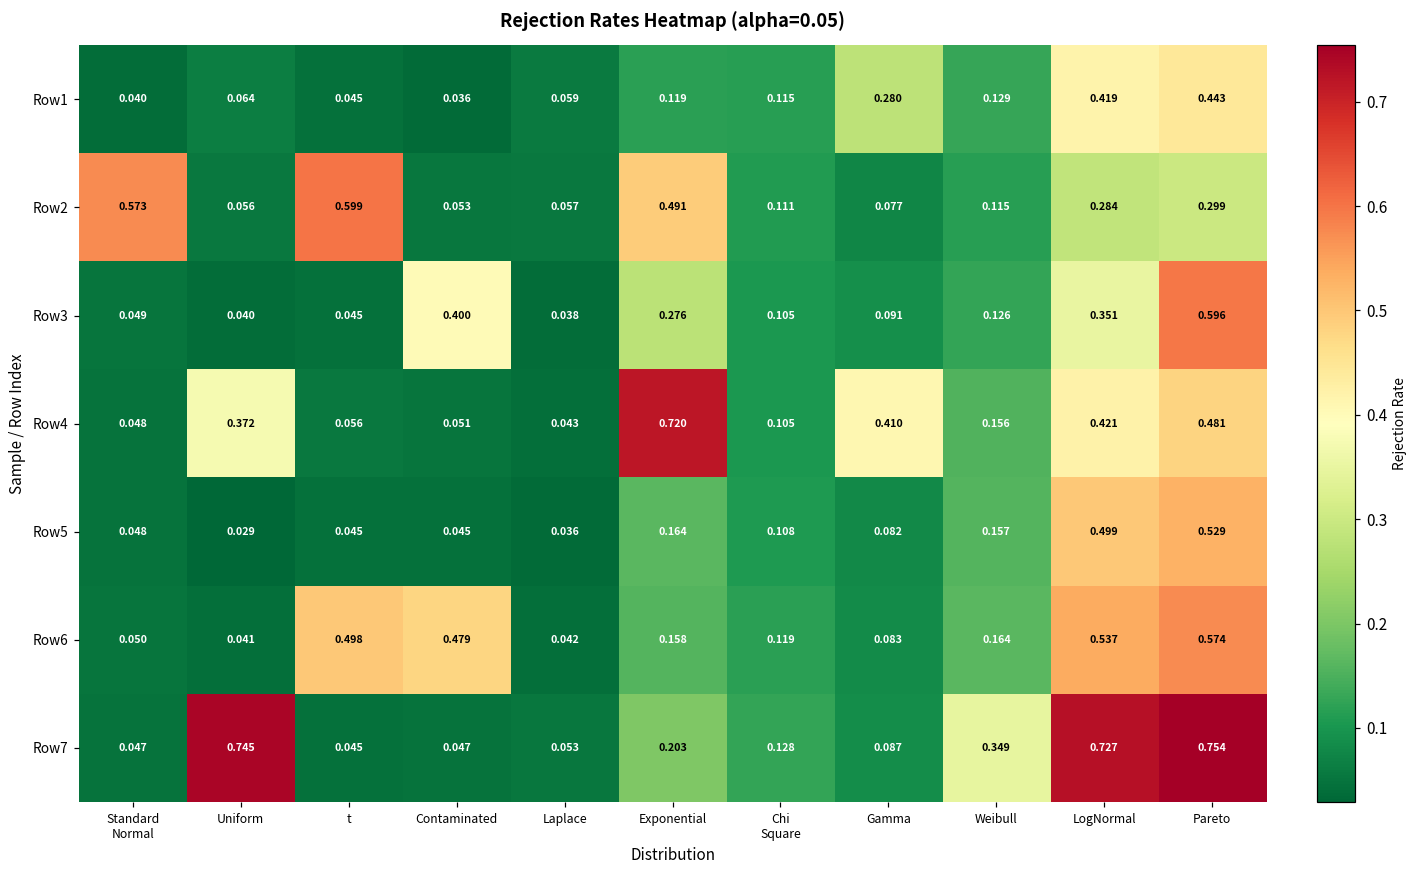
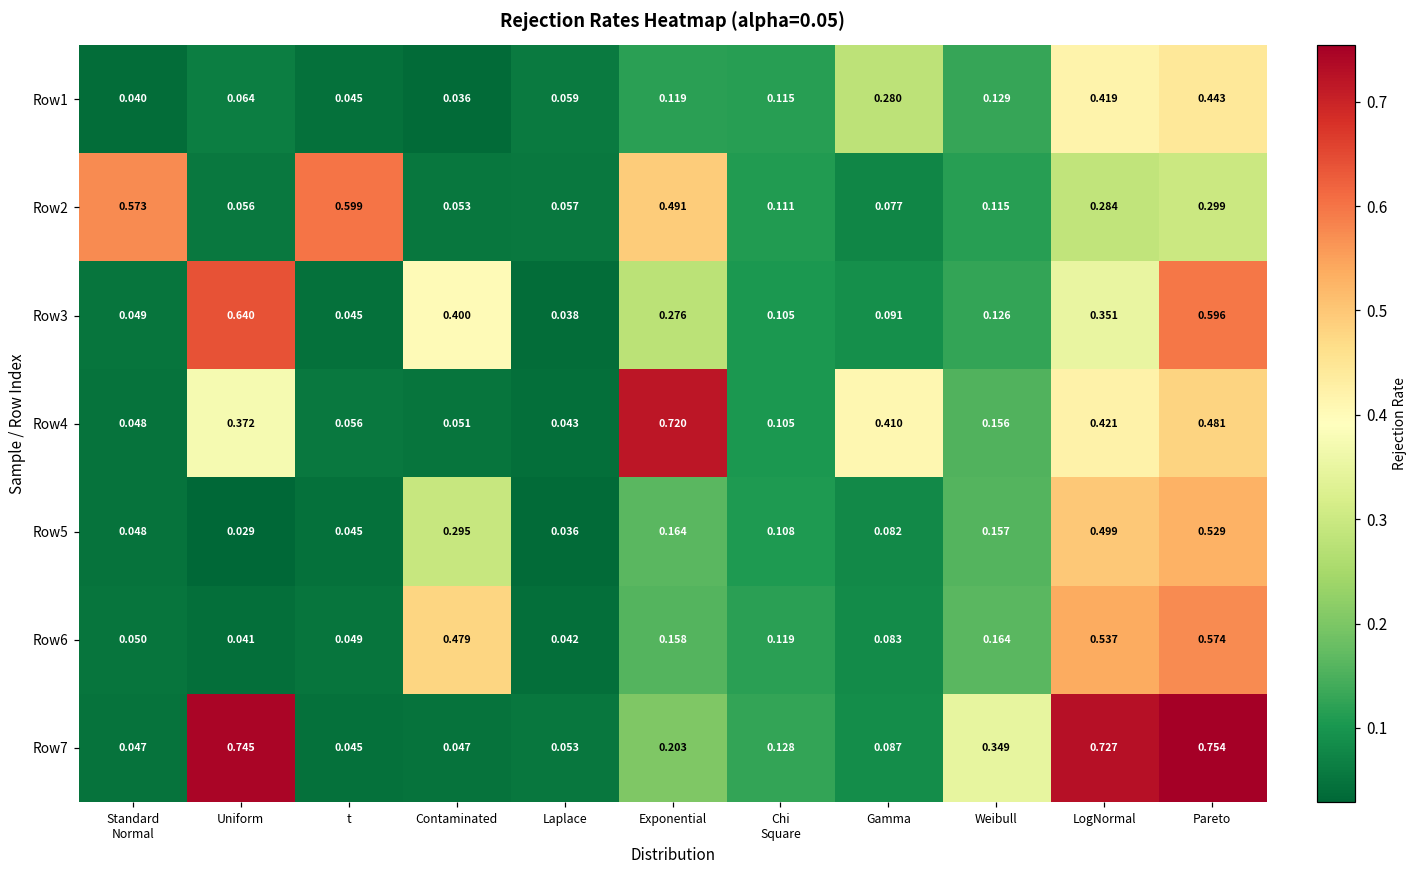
Row3, Uniform: 0.040 -> 0.640
Row5, Contaminated: 0.045 -> 0.295
Row6, t: 0.498 -> 0.049
